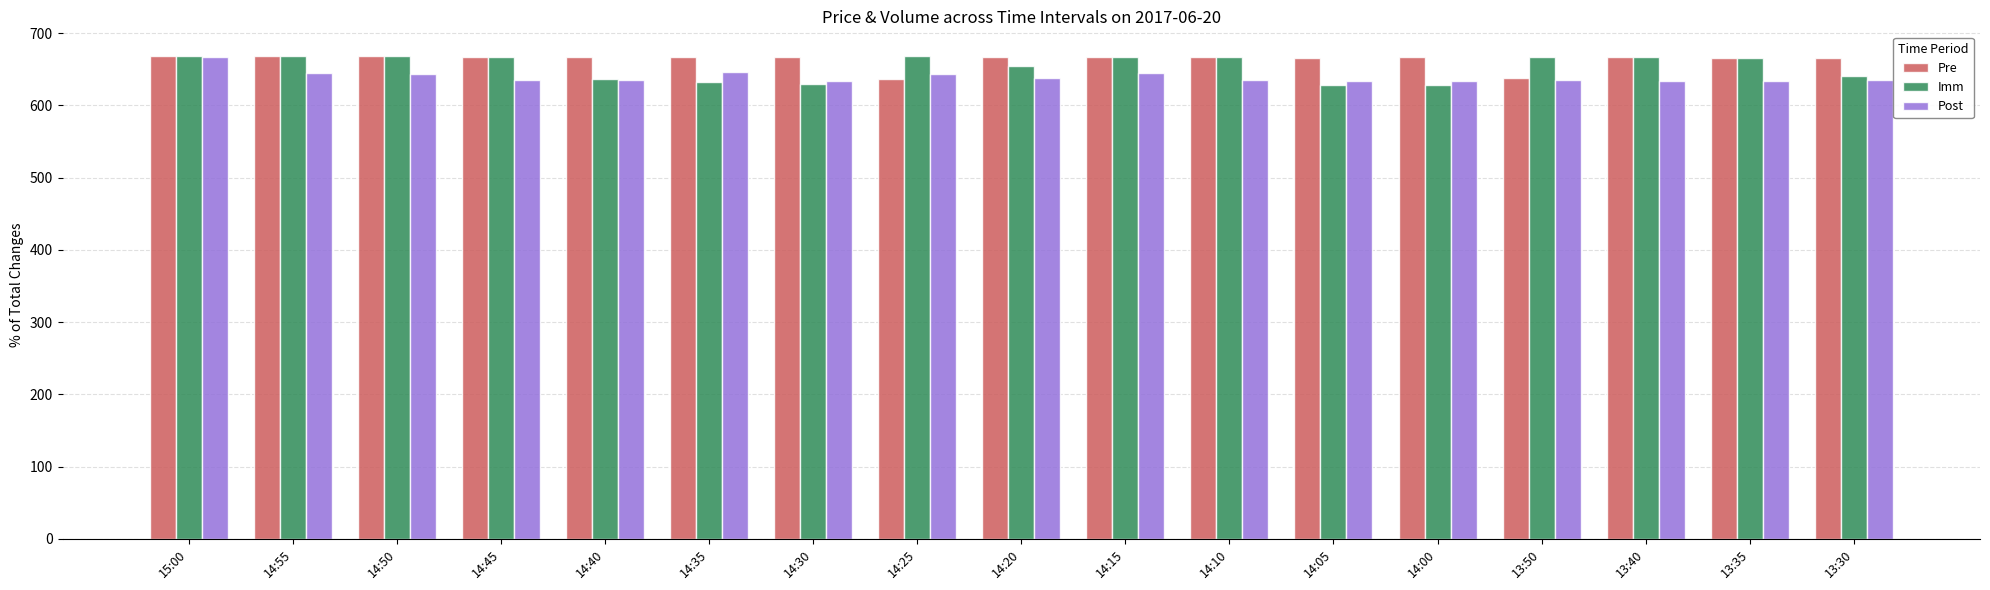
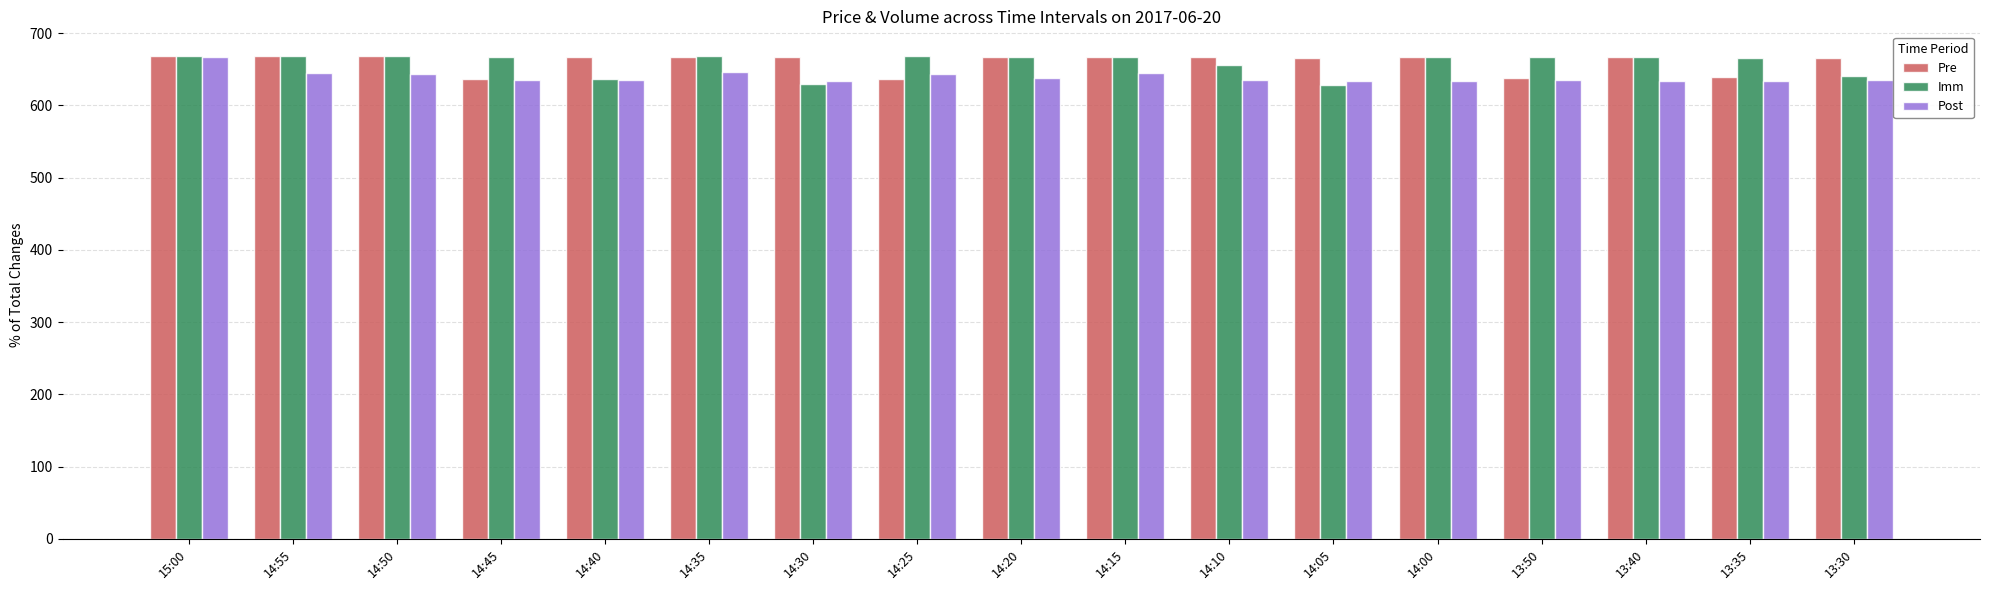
Pre, 14:45: 670 -> 640
Imm, 14:35: 630 -> 670
Imm, 14:20: 650 -> 670
Imm, 14:10: 670 -> 660
Imm, 14:00: 630 -> 670
Pre, 13:35: 670 -> 640
